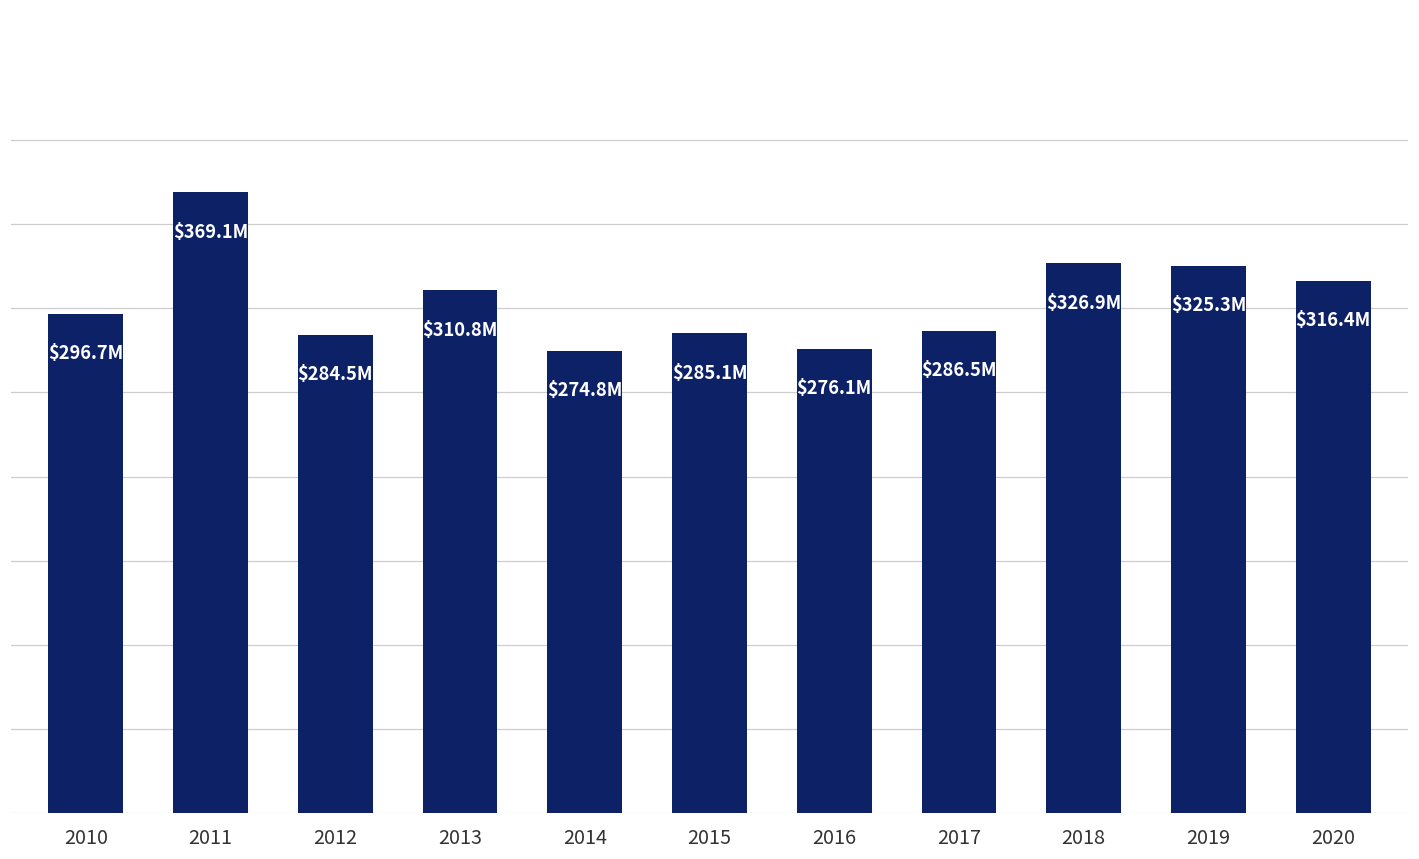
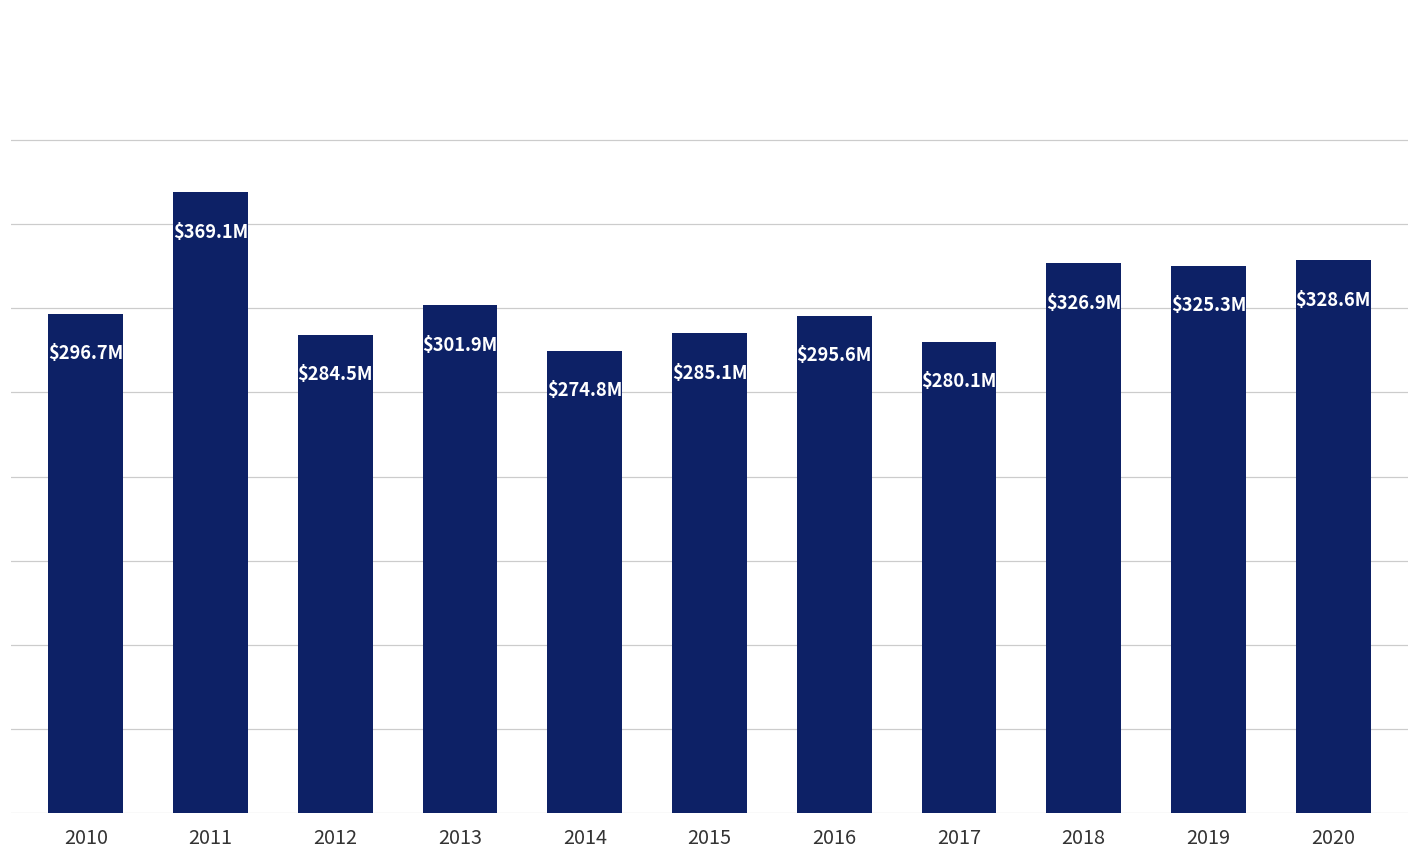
2013: $310.8M -> $301.9M
2016: $276.1M -> $295.6M
2017: $286.5M -> $280.1M
2020: $316.4M -> $328.6M
